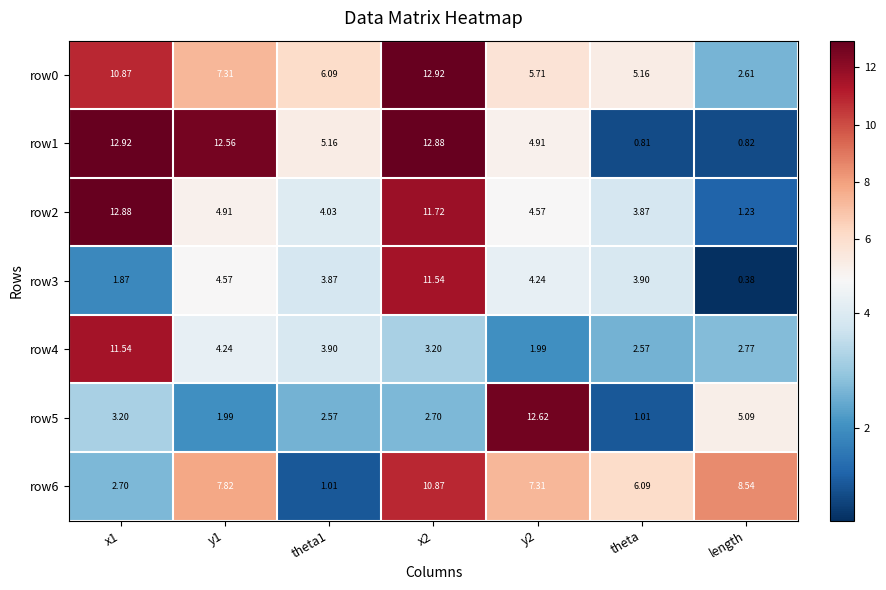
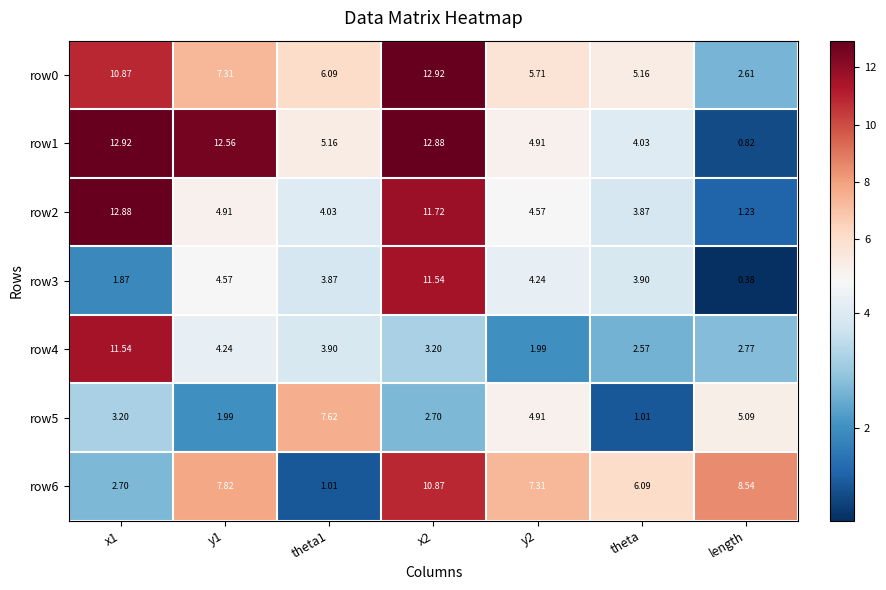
row1, theta: 0.81 -> 4.03
row5, theta1: 2.57 -> 7.62
row5, y2: 12.62 -> 4.91
